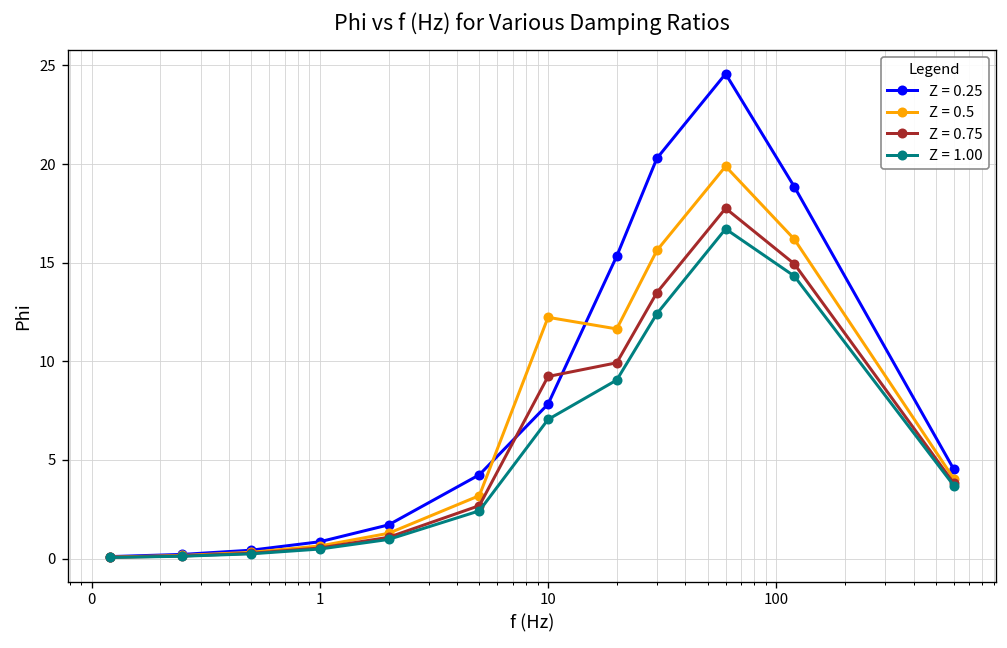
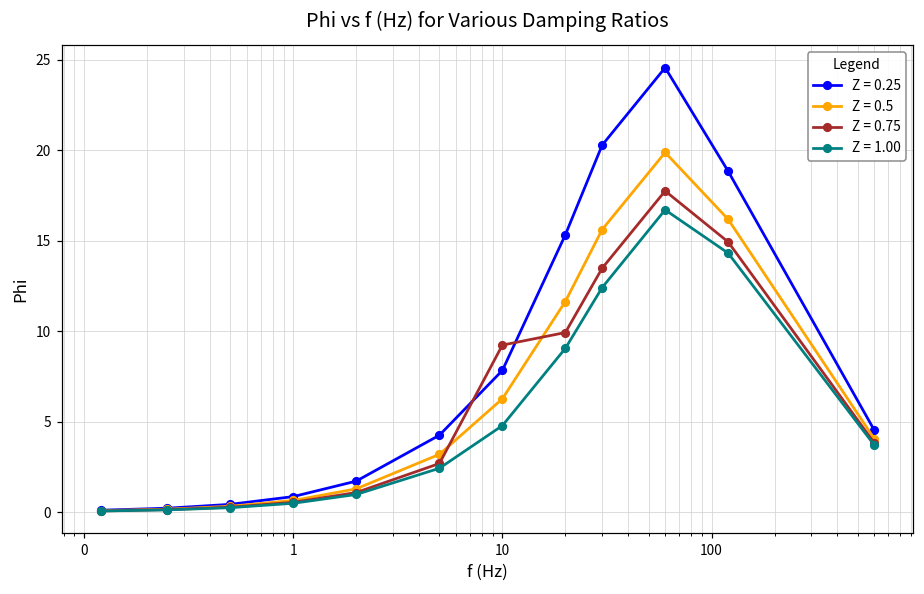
Z = 0.5, 10: 12.2 -> 6.3
Z = 1.00, 10: 7.1 -> 4.8
